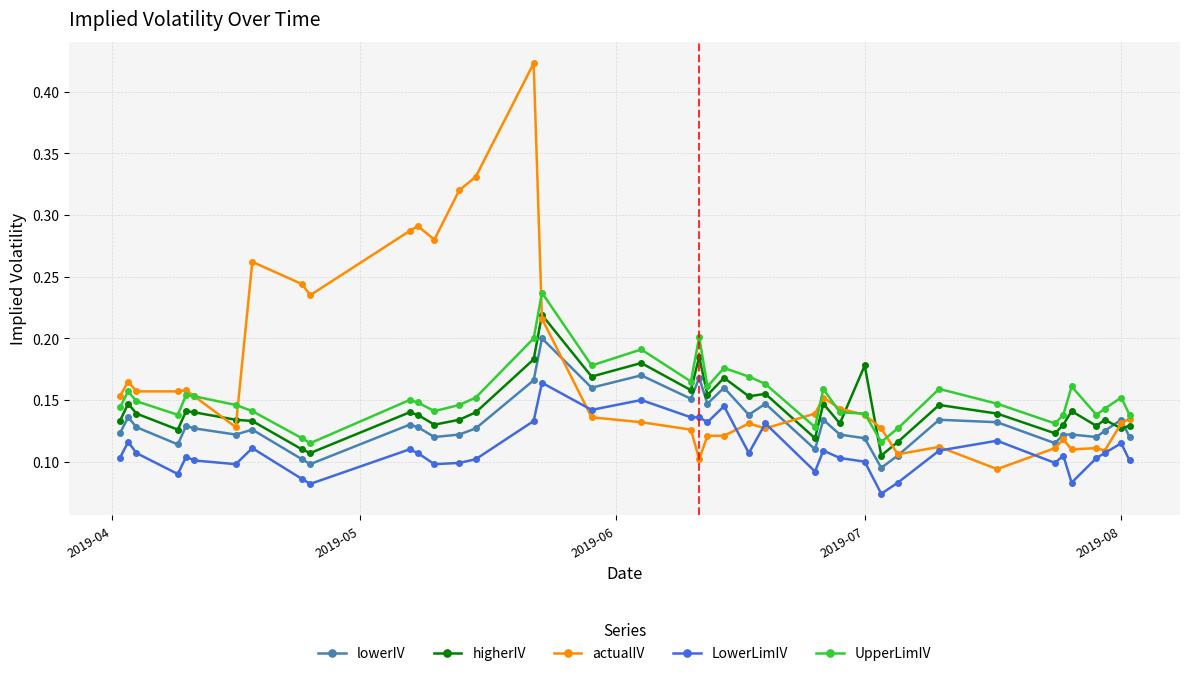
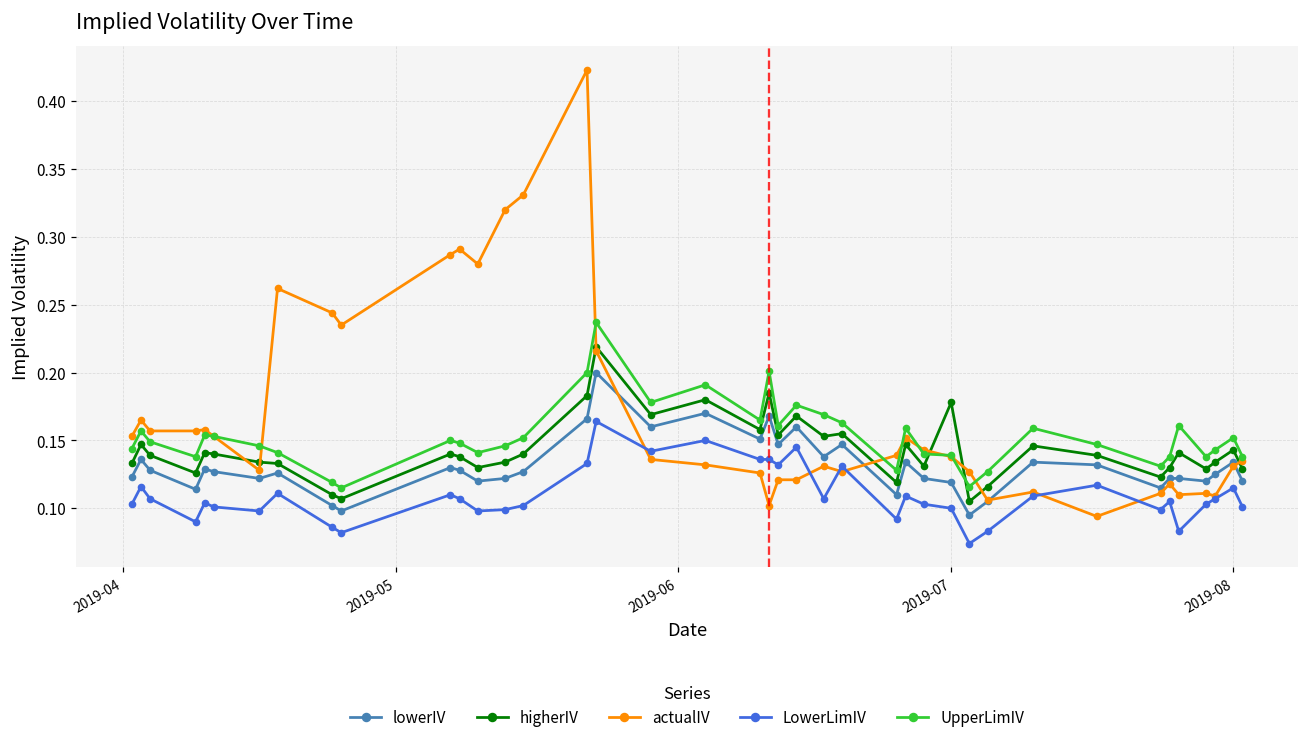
higherIV, 2019-08: 0.127 -> 0.143
